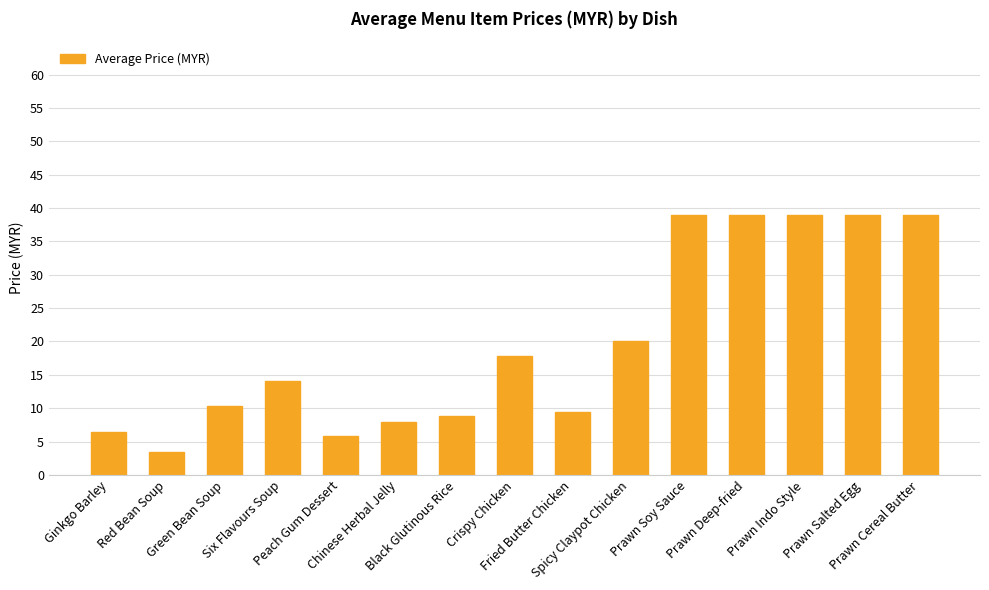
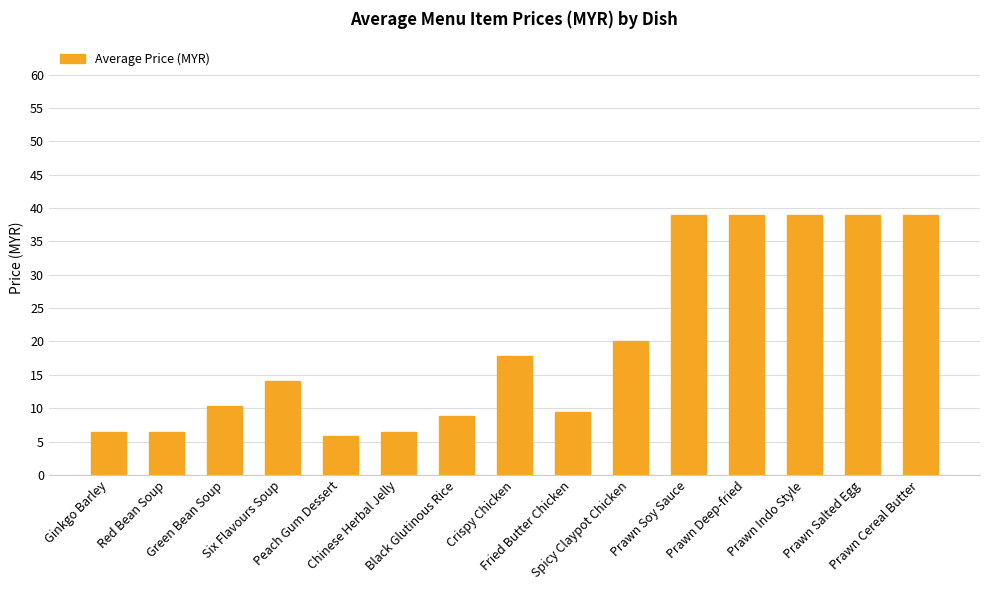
Red Bean Soup: 3 -> 7
Chinese Herbal Jelly: 8 -> 7
